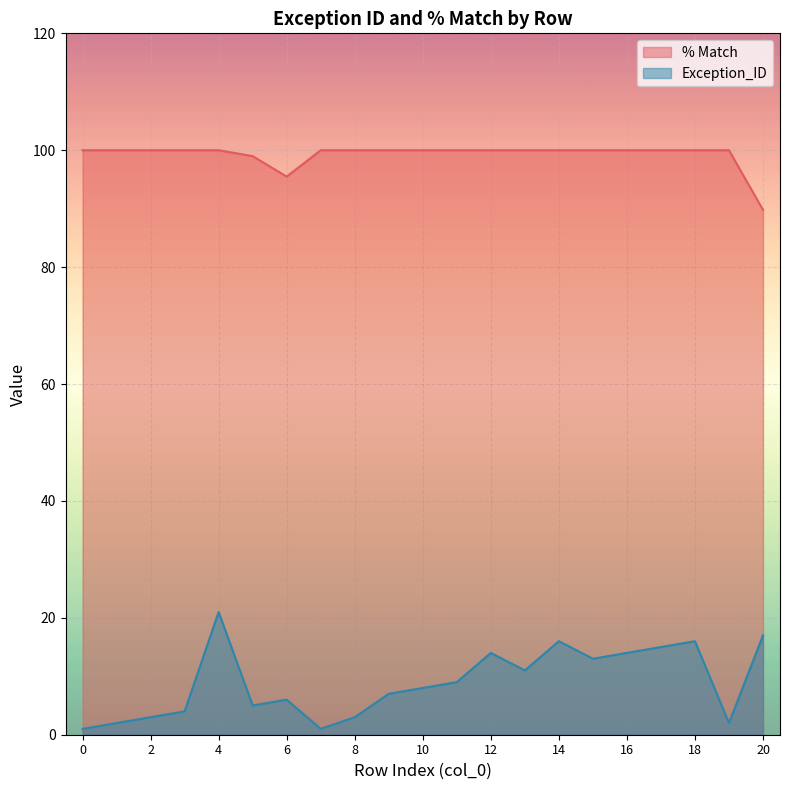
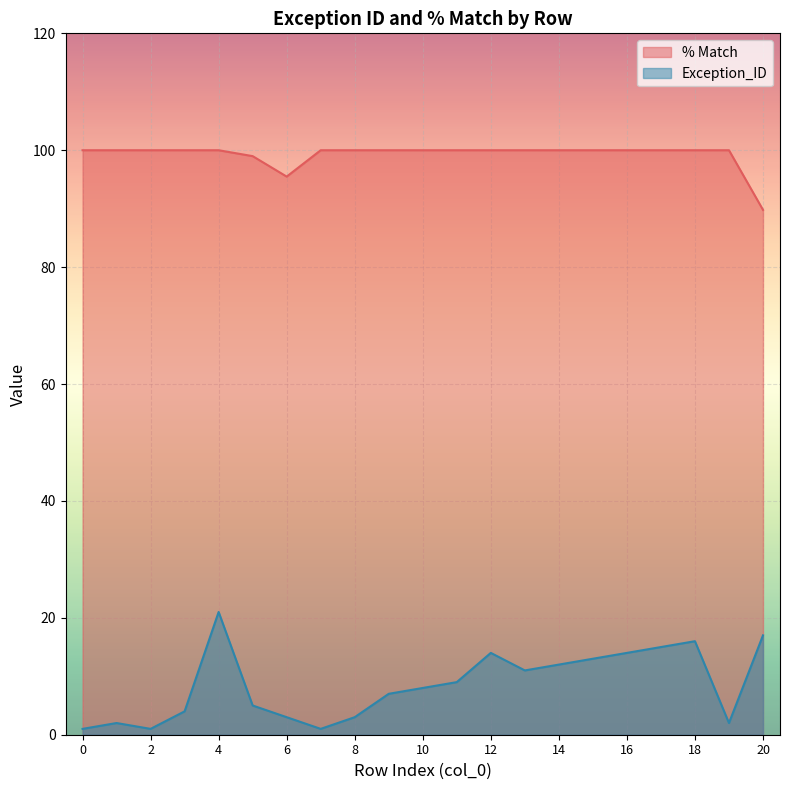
Exception_ID, 2: 3 -> 1
Exception_ID, 6: 6 -> 3
Exception_ID, 14: 16 -> 12
